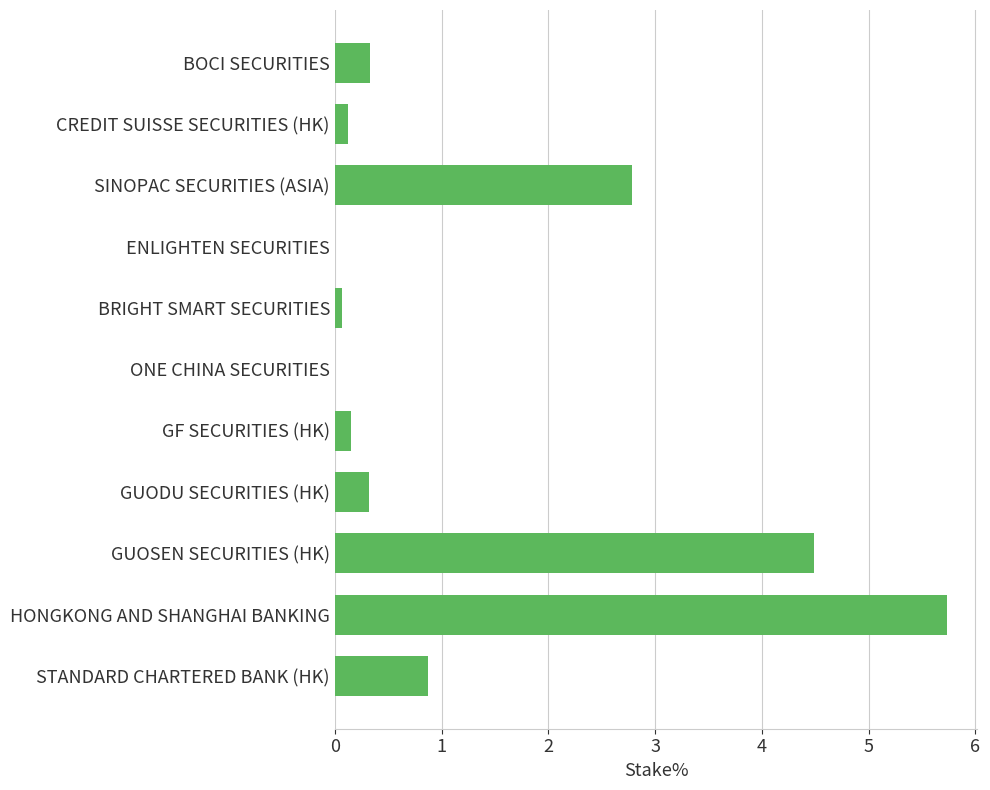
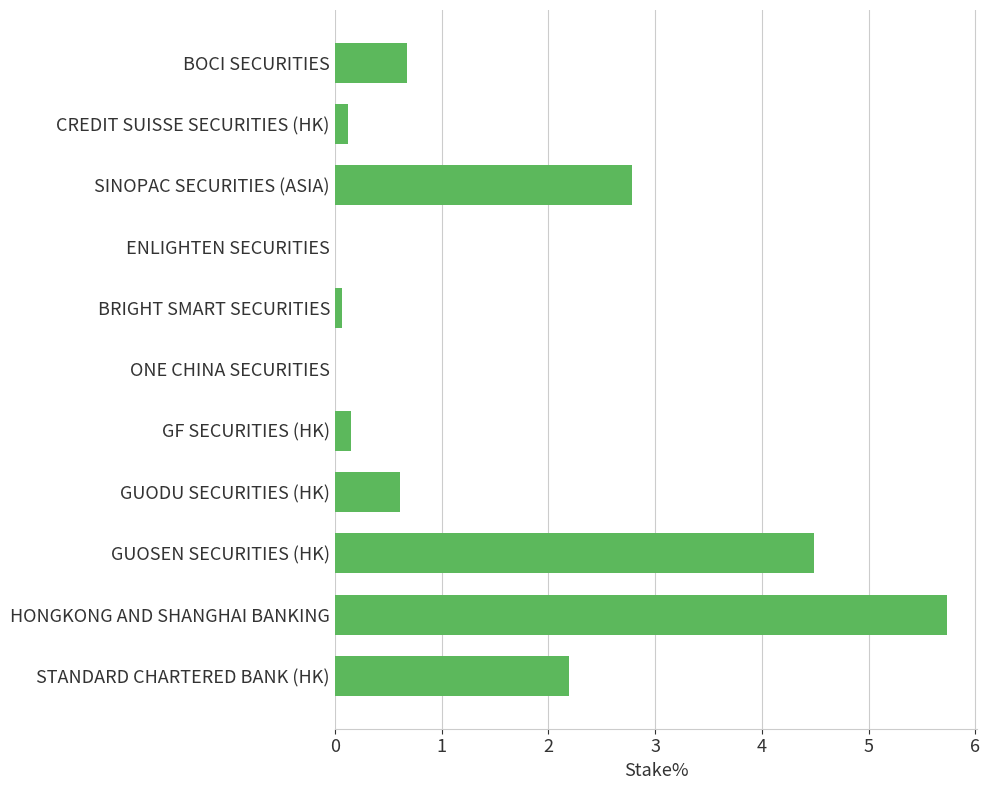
BOCI SECURITIES: 0.33 -> 0.68
GUODU SECURITIES (HK): 0.32 -> 0.61
STANDARD CHARTERED BANK (HK): 0.87 -> 2.19
